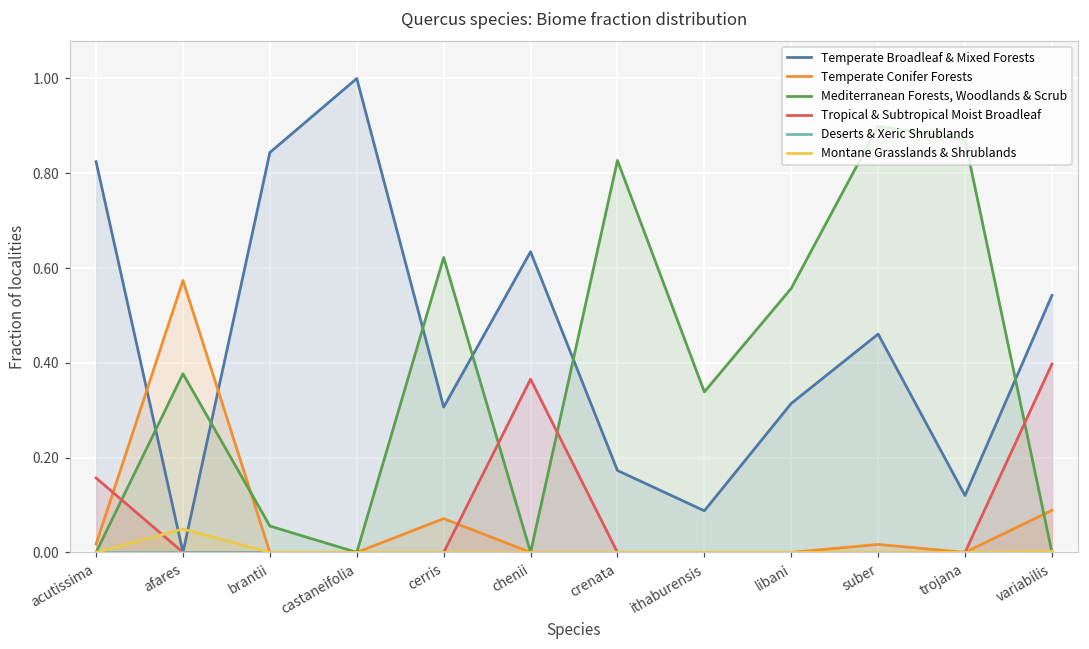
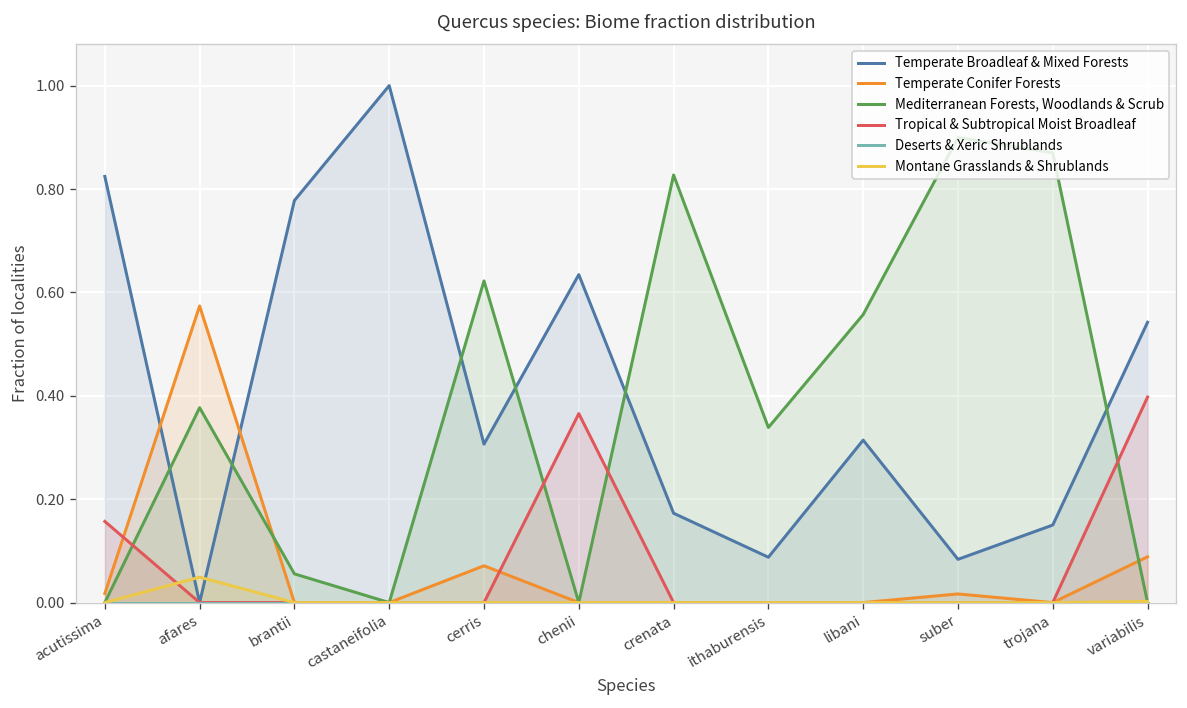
Temperate Broadleaf & Mixed Forests, brantii: 0.84 -> 0.78
Temperate Broadleaf & Mixed Forests, suber: 0.46 -> 0.08
Temperate Broadleaf & Mixed Forests, trojana: 0.12 -> 0.15
